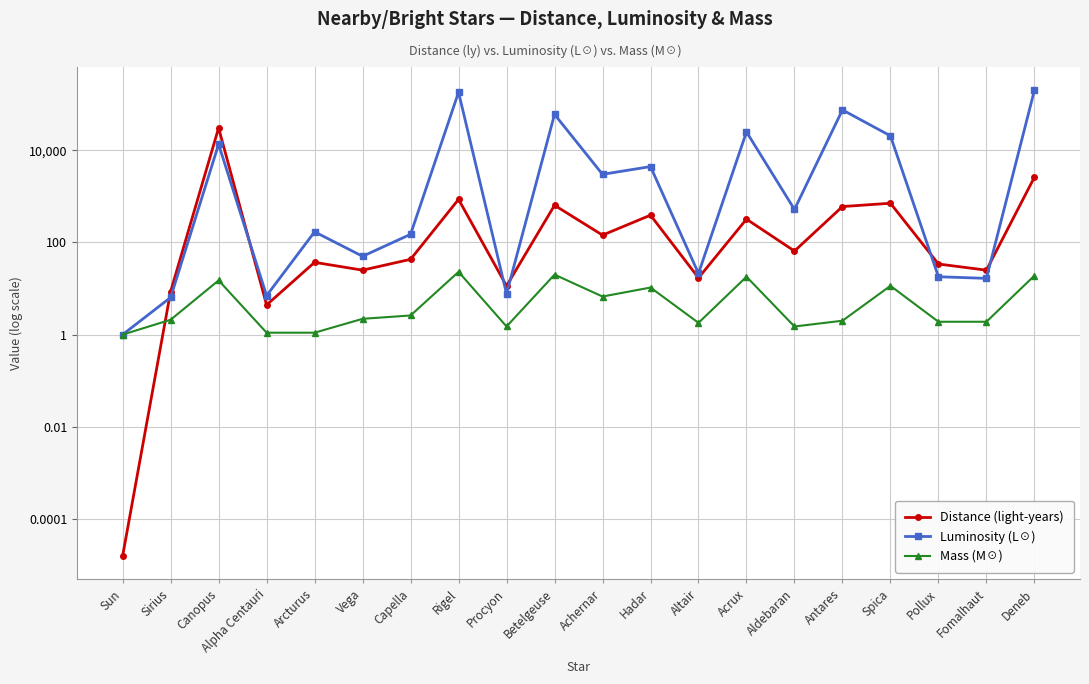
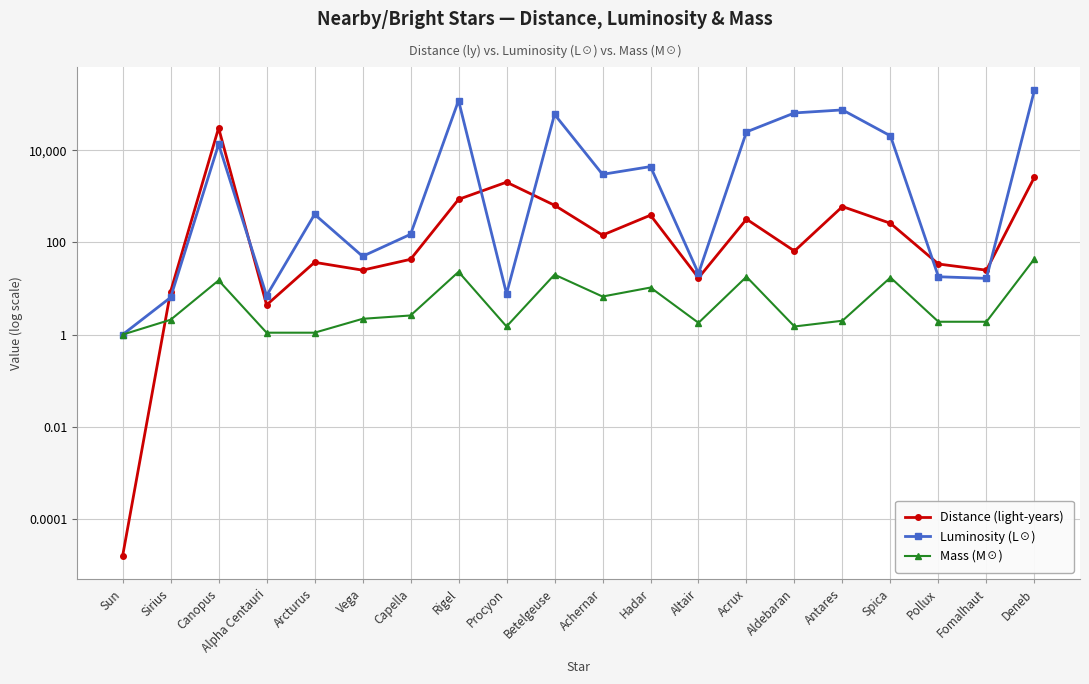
Luminosity (L☉), Arcturus: 170 -> 400
Luminosity (L☉), Rigel: 180,000 -> 120,000
Distance (light-years), Procyon: 11 -> 2,000
Luminosity (L☉), Aldebaran: 500 -> 60,000
Distance (light-years), Spica: 700 -> 300
Mass (M☉), Spica: 11 -> 17
Mass (M☉), Deneb: 19 -> 40
